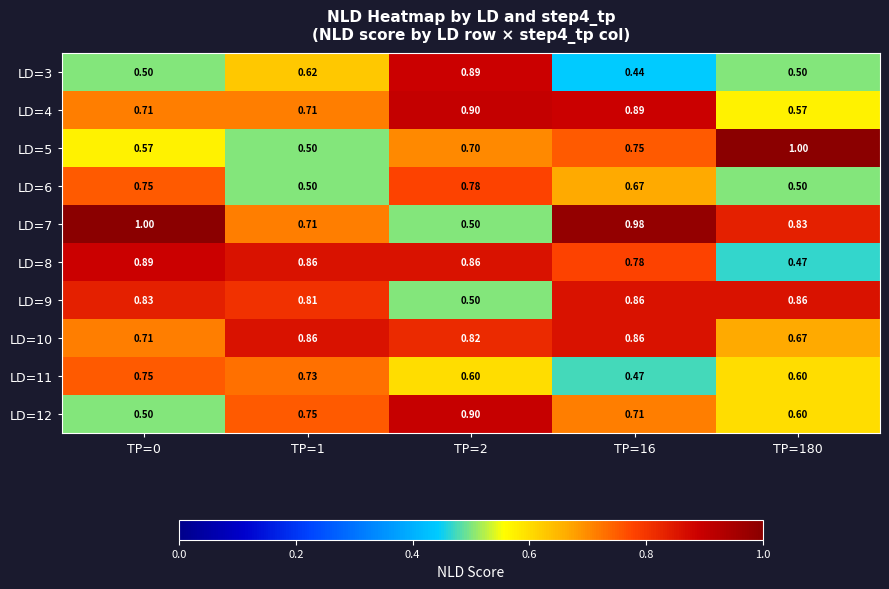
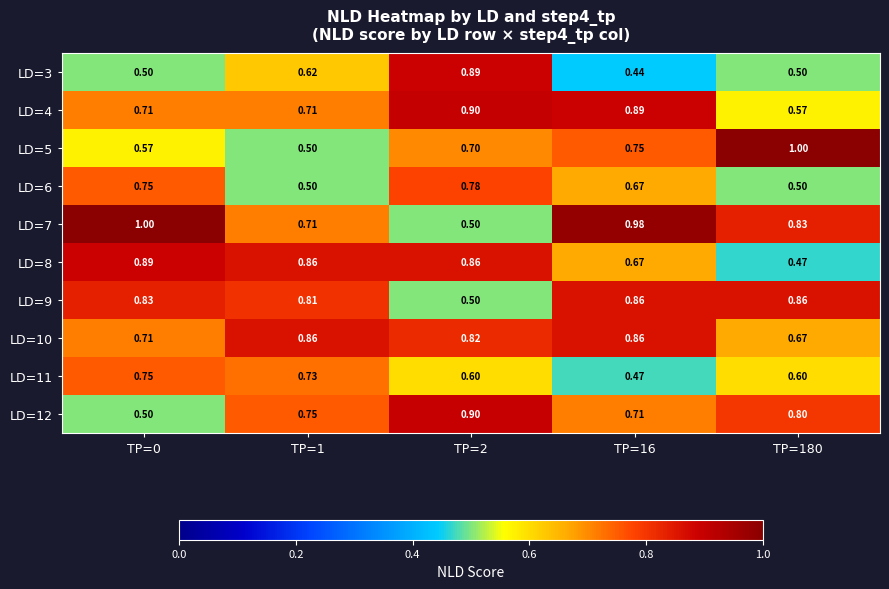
LD=8, TP=16: 0.78 -> 0.67
LD=12, TP=180: 0.60 -> 0.80
